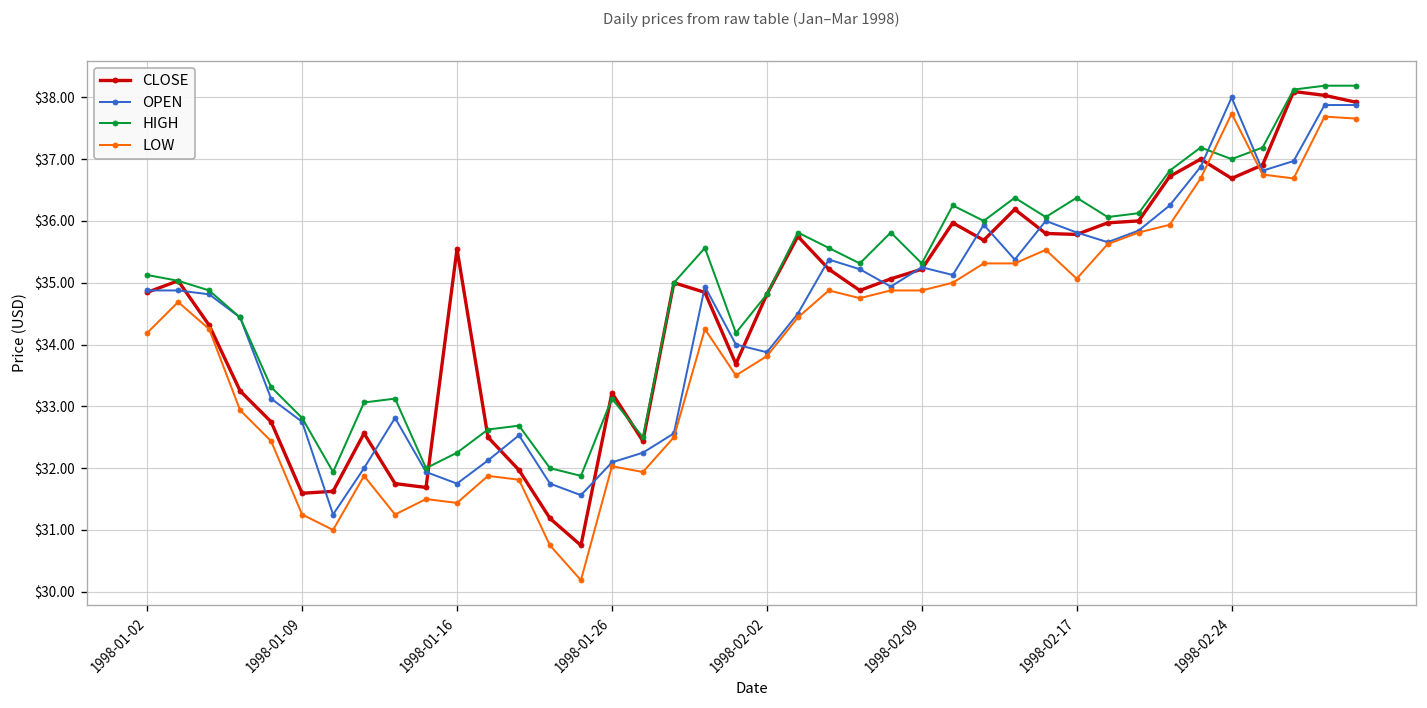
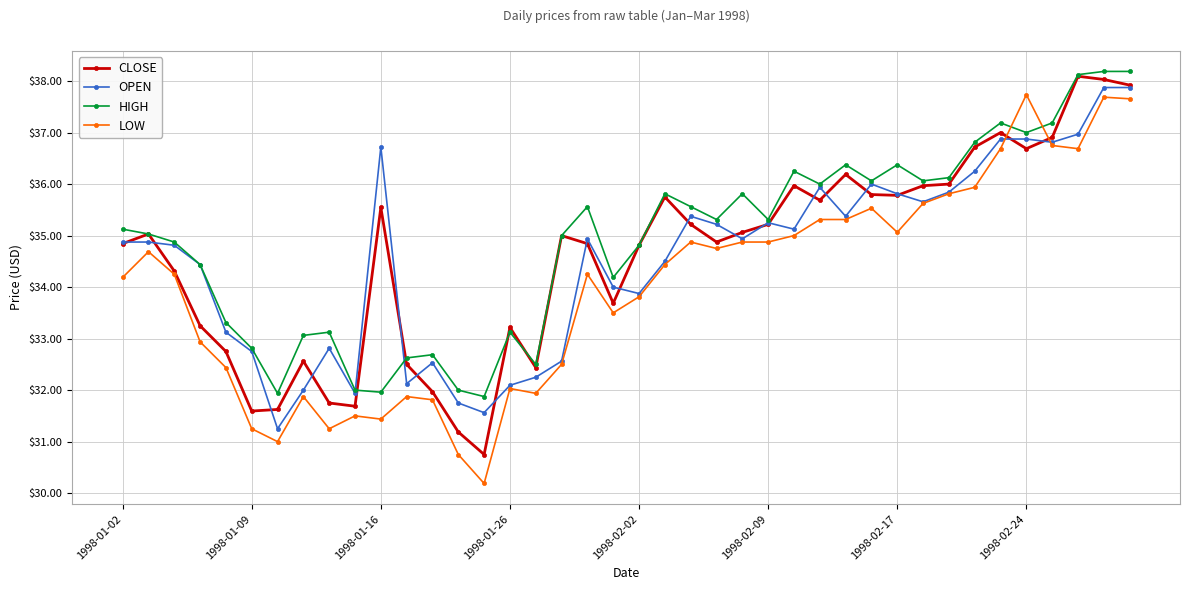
OPEN, 1998-01-16: $31.8 -> $36.7
HIGH, 1998-01-16: $32.3 -> $32.0
OPEN, 1998-02-24: $38.0 -> $36.9
